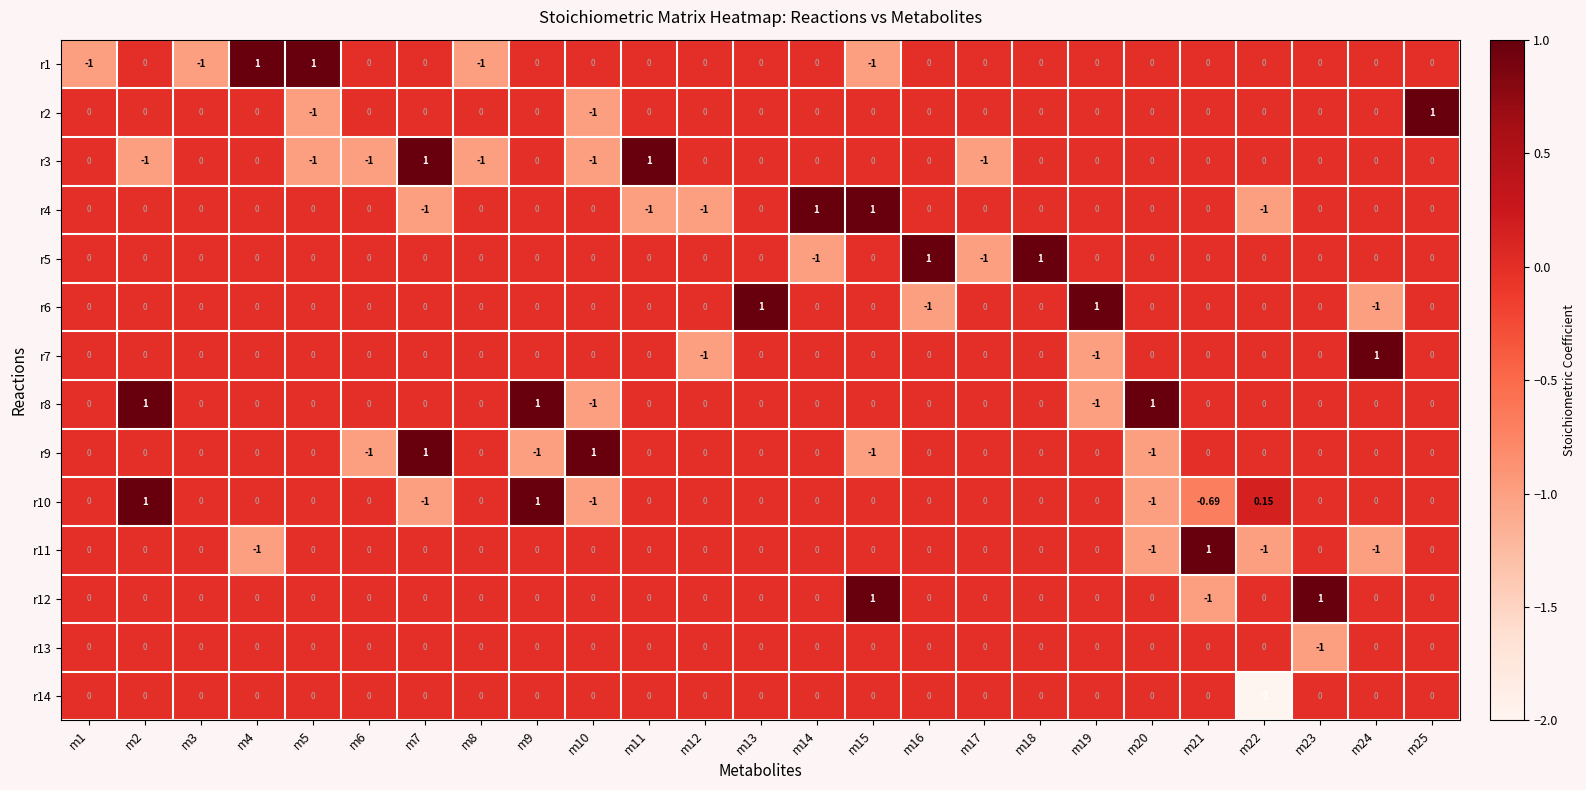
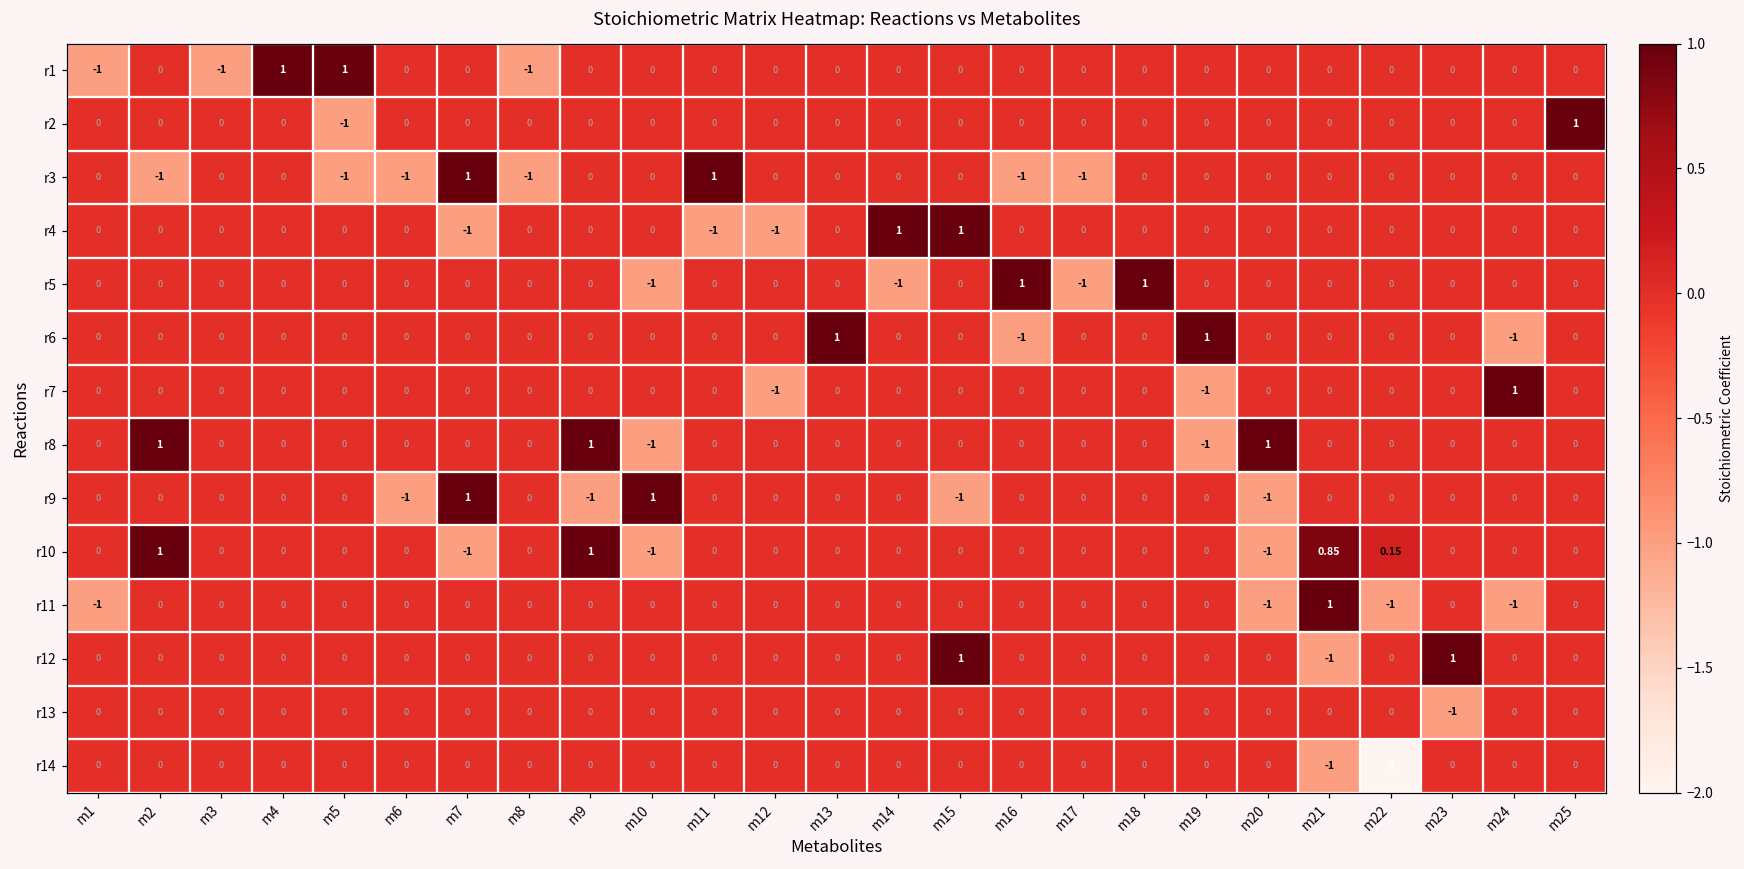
r1, m15: -1 -> 0
r2, m10: -1 -> 0
r3, m10: -1 -> 0
r3, m16: 0 -> -1
r4, m22: -1 -> 0
r5, m10: 0 -> -1
r10, m21: -0.69 -> 0.85
r11, m1: 0 -> -1
r11, m4: -1 -> 0
r14, m21: 0 -> -1
